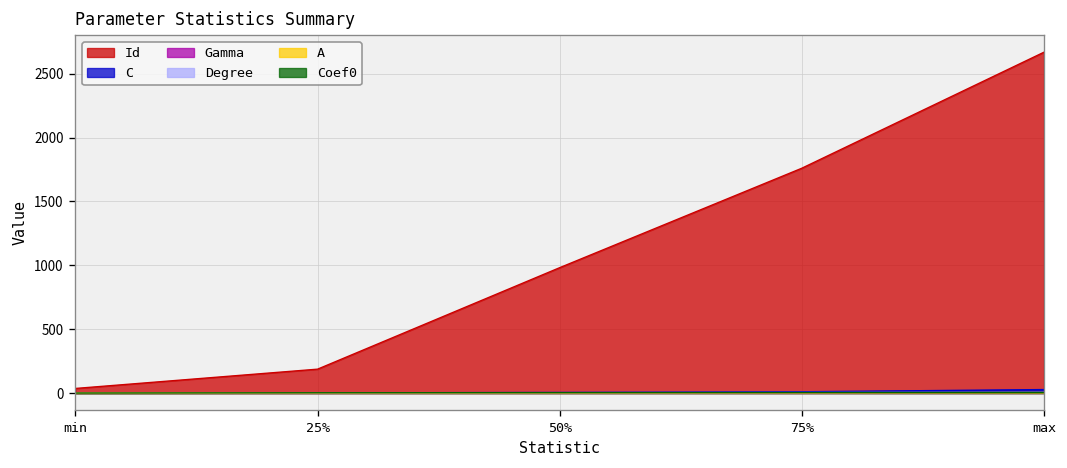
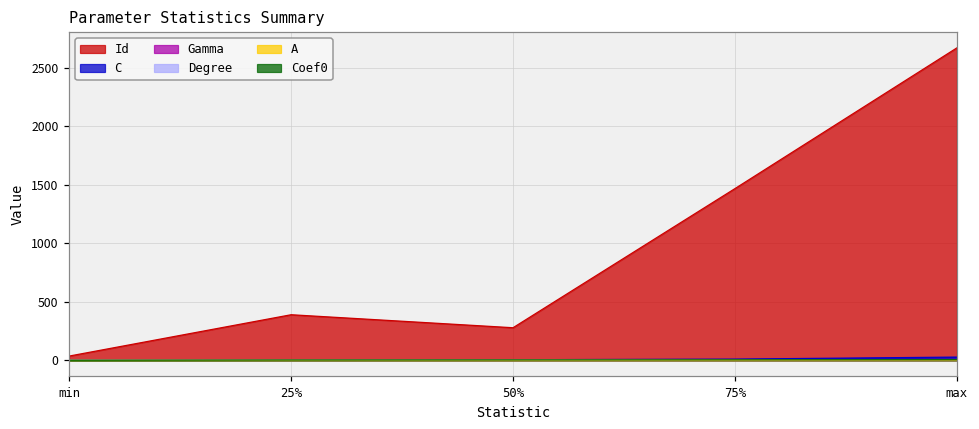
Id, 25%: 190 -> 390
Id, 50%: 980 -> 280
Id, 75%: 1760 -> 1470
